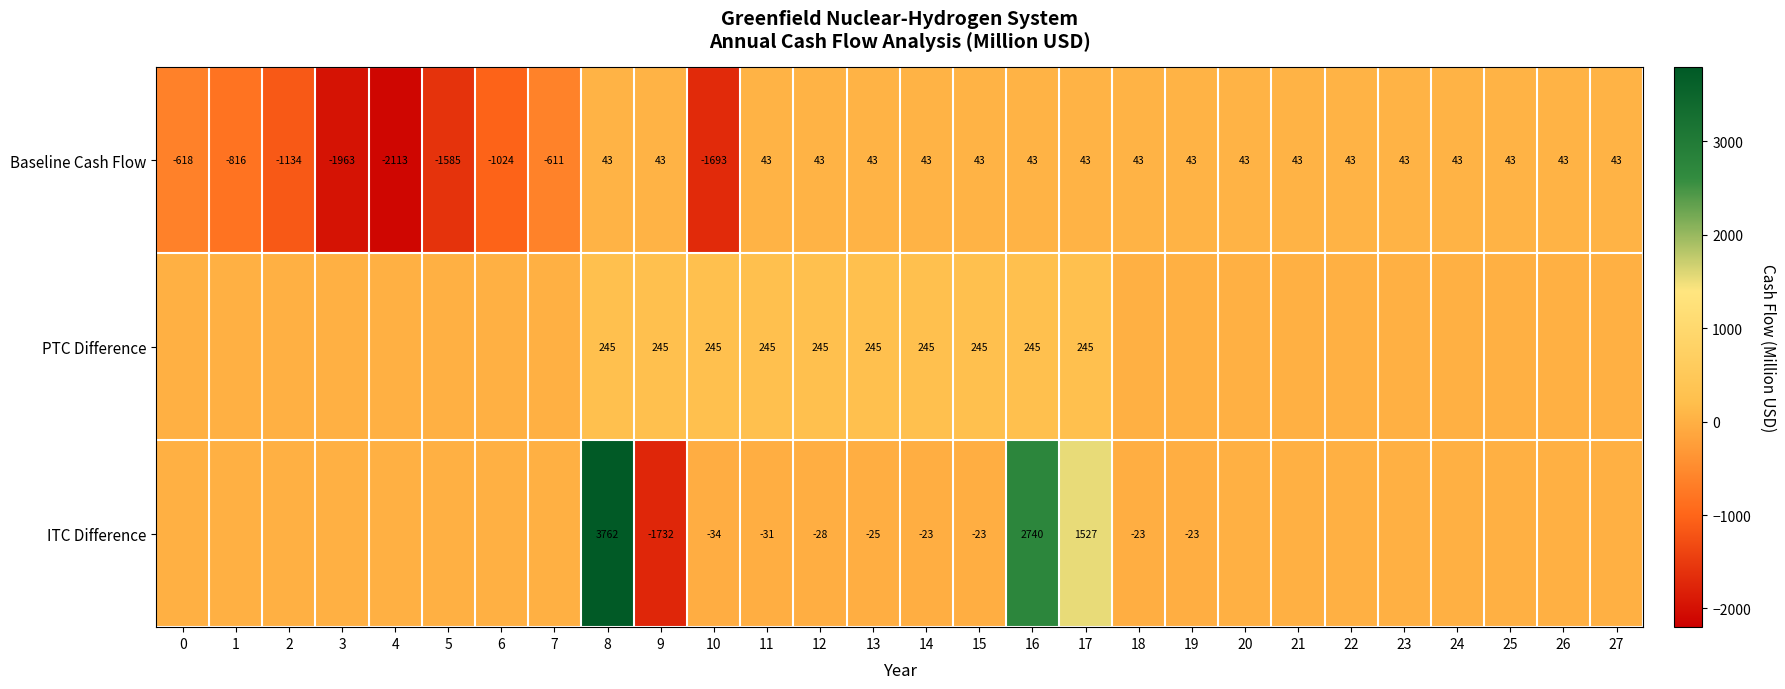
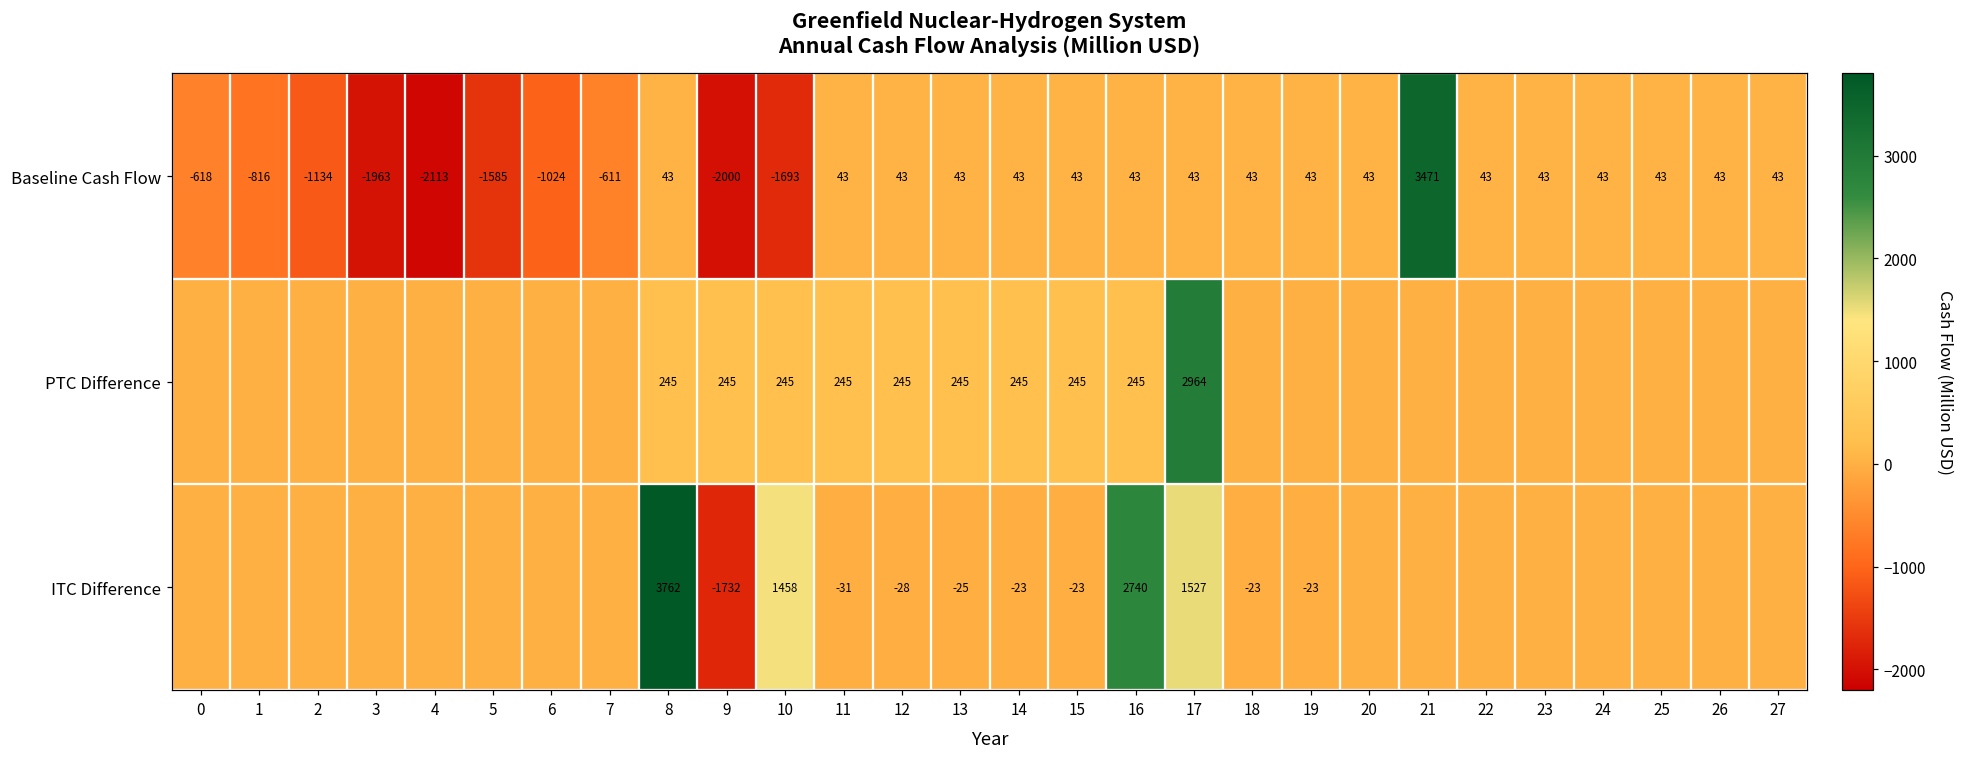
Baseline Cash Flow, 9: 43 -> -2000
Baseline Cash Flow, 21: 43 -> 3471
PTC Difference, 17: 245 -> 2964
ITC Difference, 10: -34 -> 1458
